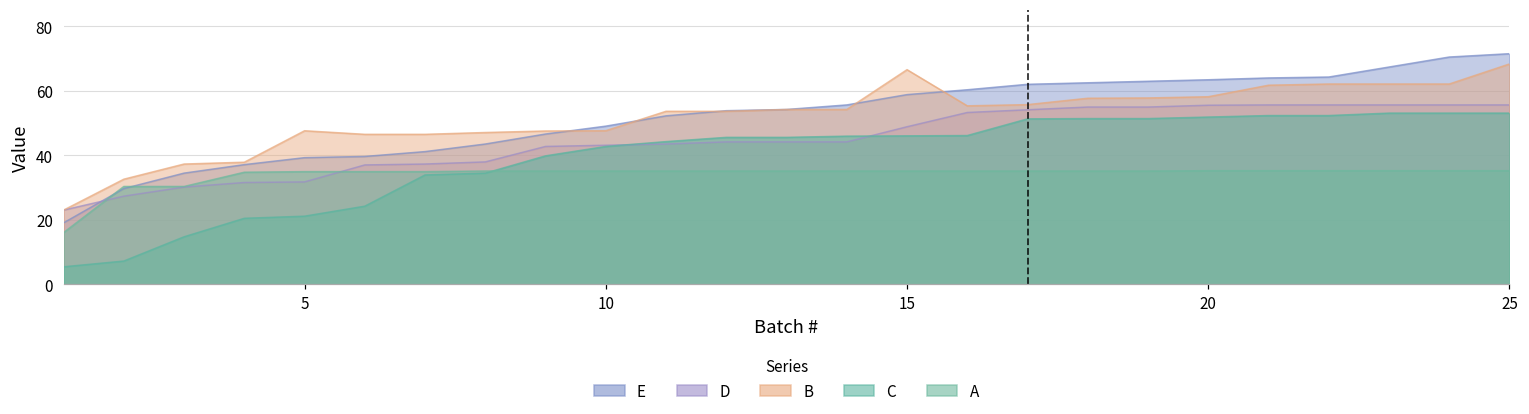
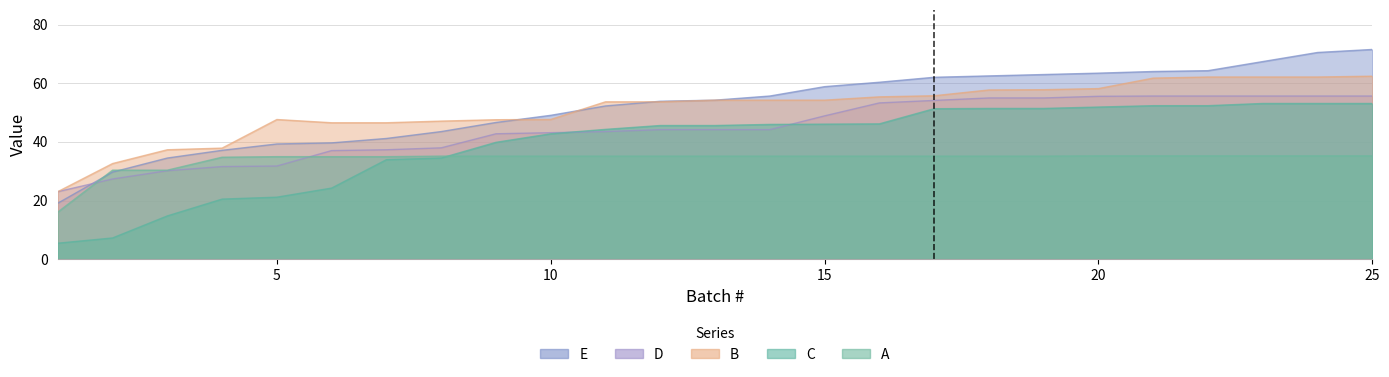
B, 15: 67 -> 54
B, 25: 68 -> 62
